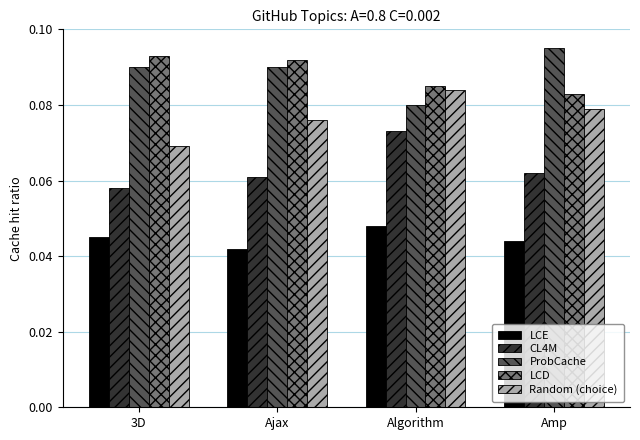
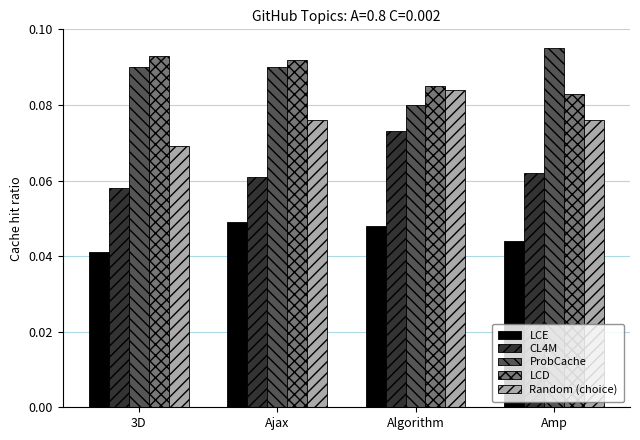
LCE, 3D: 0.045 -> 0.041
LCE, Ajax: 0.042 -> 0.049
Random (choice), Amp: 0.079 -> 0.076
